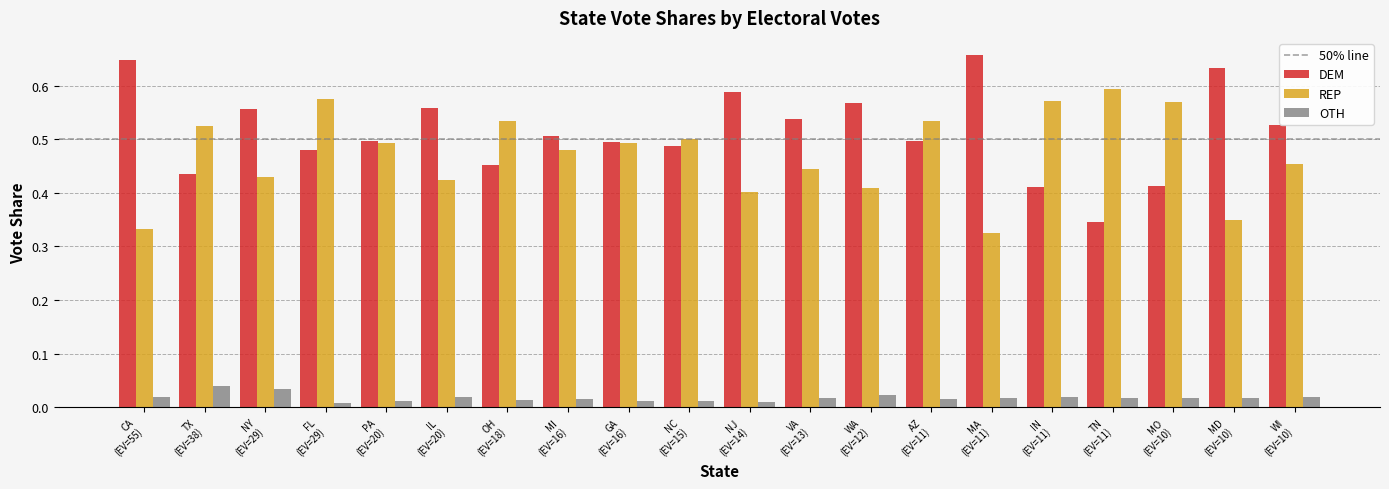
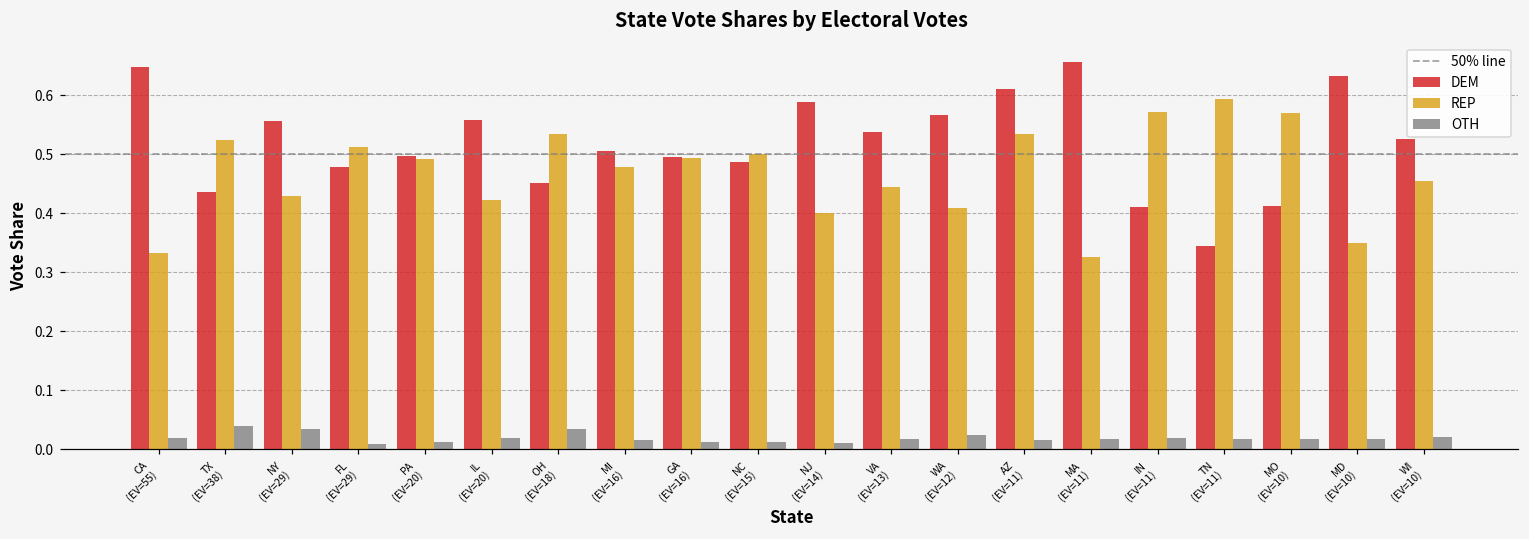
REP, FL (EV=29): 0.57 -> 0.51
OTH, OH (EV=18): 0.01 -> 0.04
DEM, AZ (EV=11): 0.50 -> 0.61
